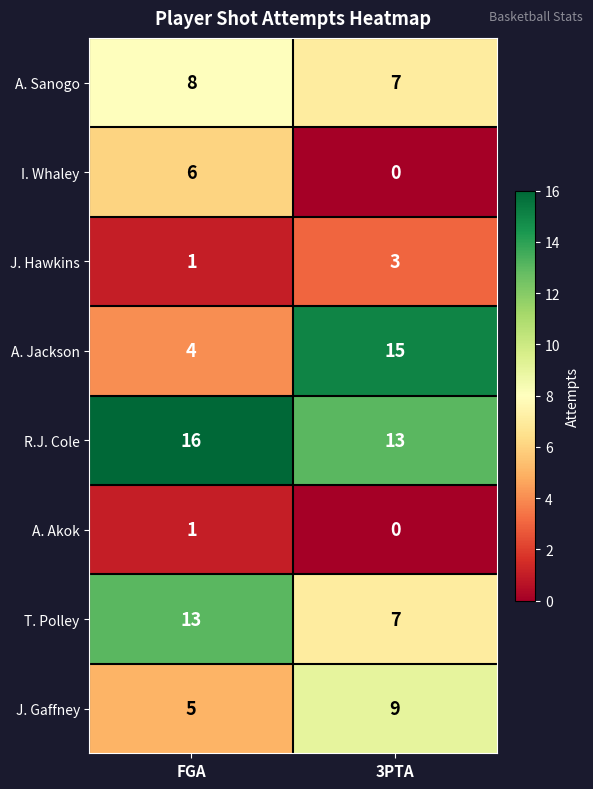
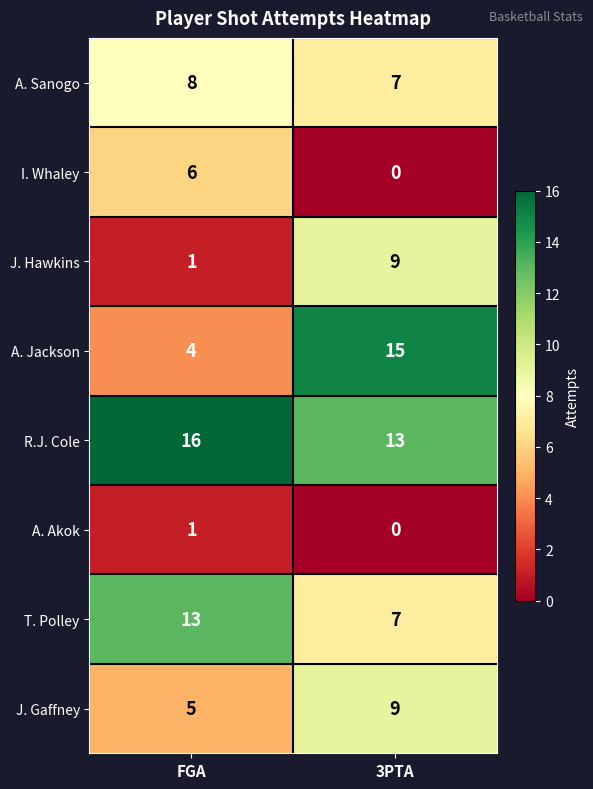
J. Hawkins, 3PTA: 3 -> 9
